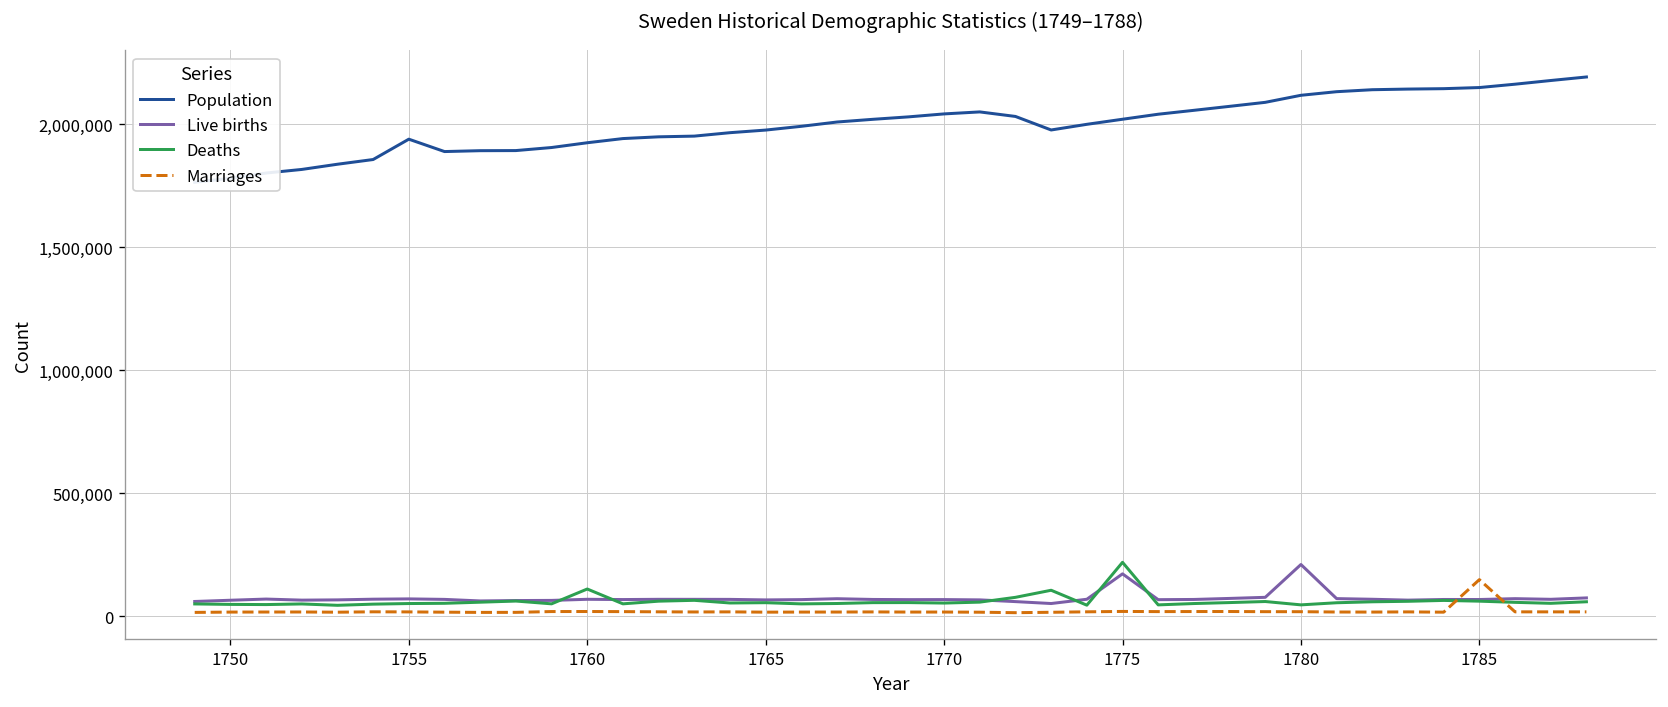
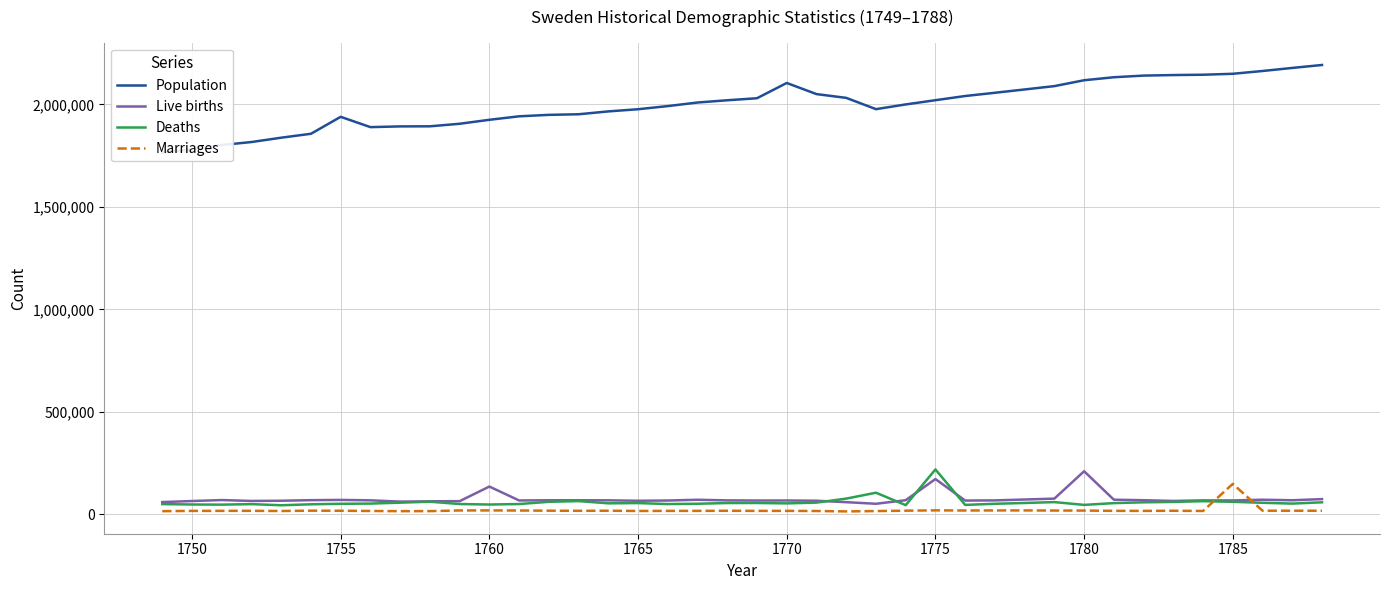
Live births, 1760: 70,000 -> 140,000
Deaths, 1760: 110,000 -> 50,000
Population, 1770: 2,040,000 -> 2,100,000
